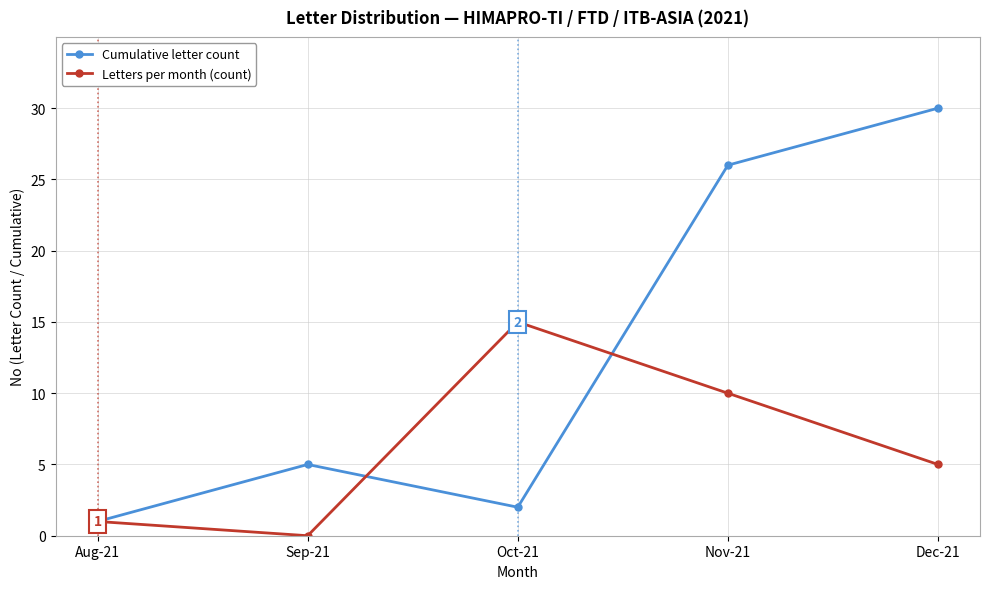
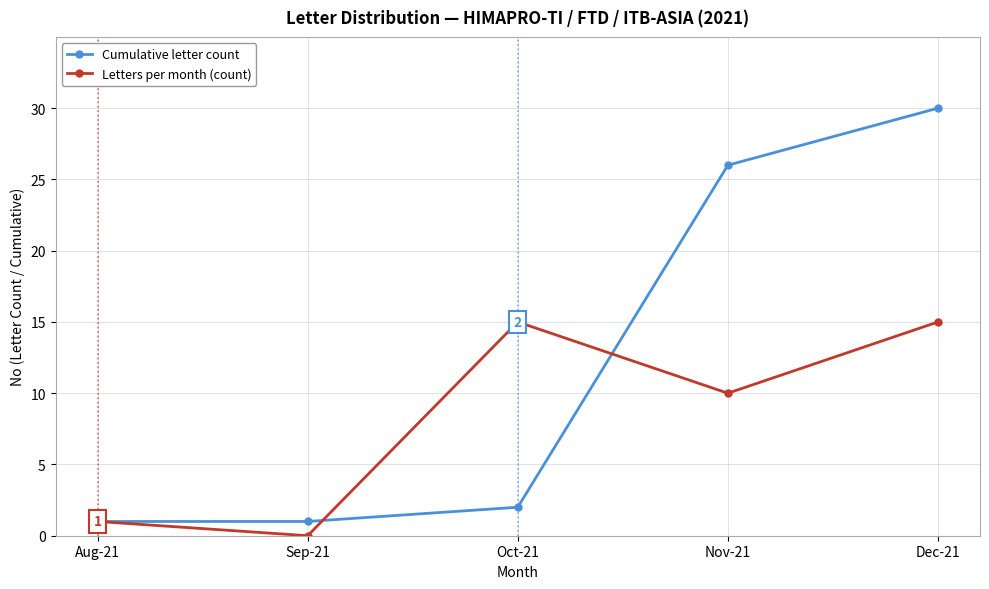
Cumulative letter count, Sep-21: 5 -> 1
Letters per month (count), Dec-21: 5 -> 15
